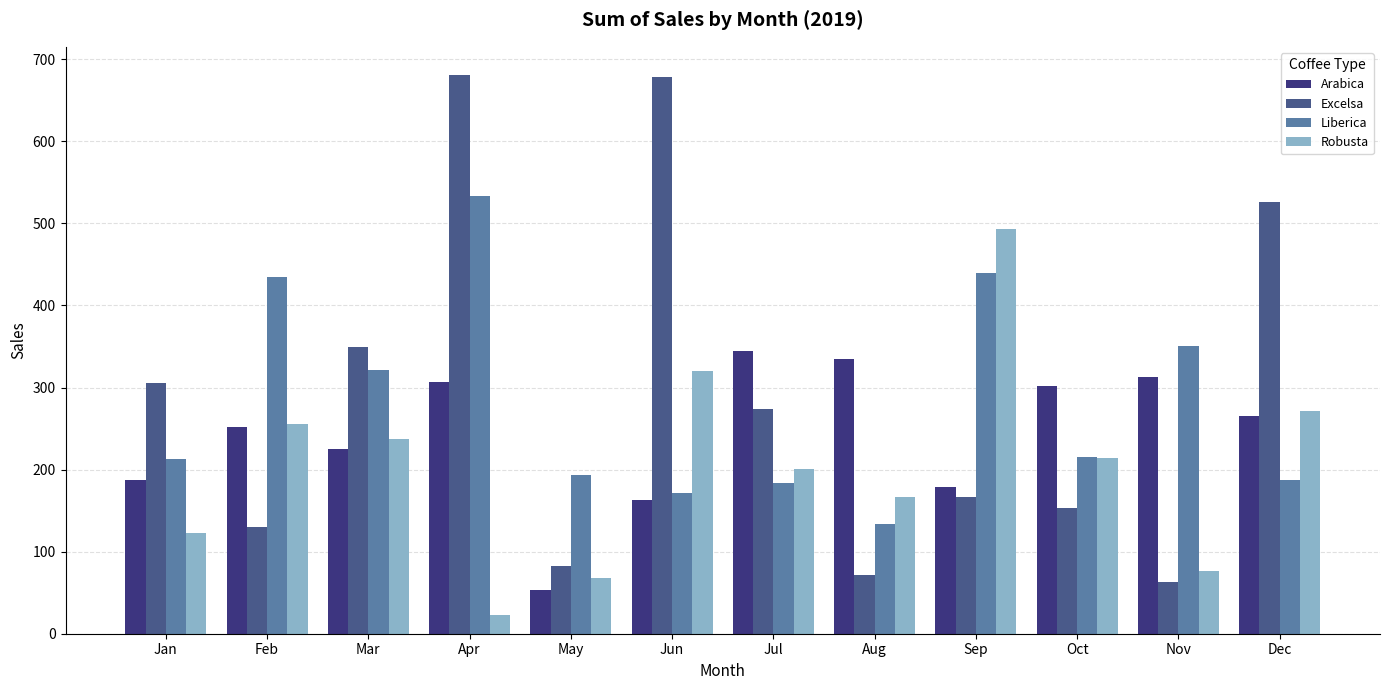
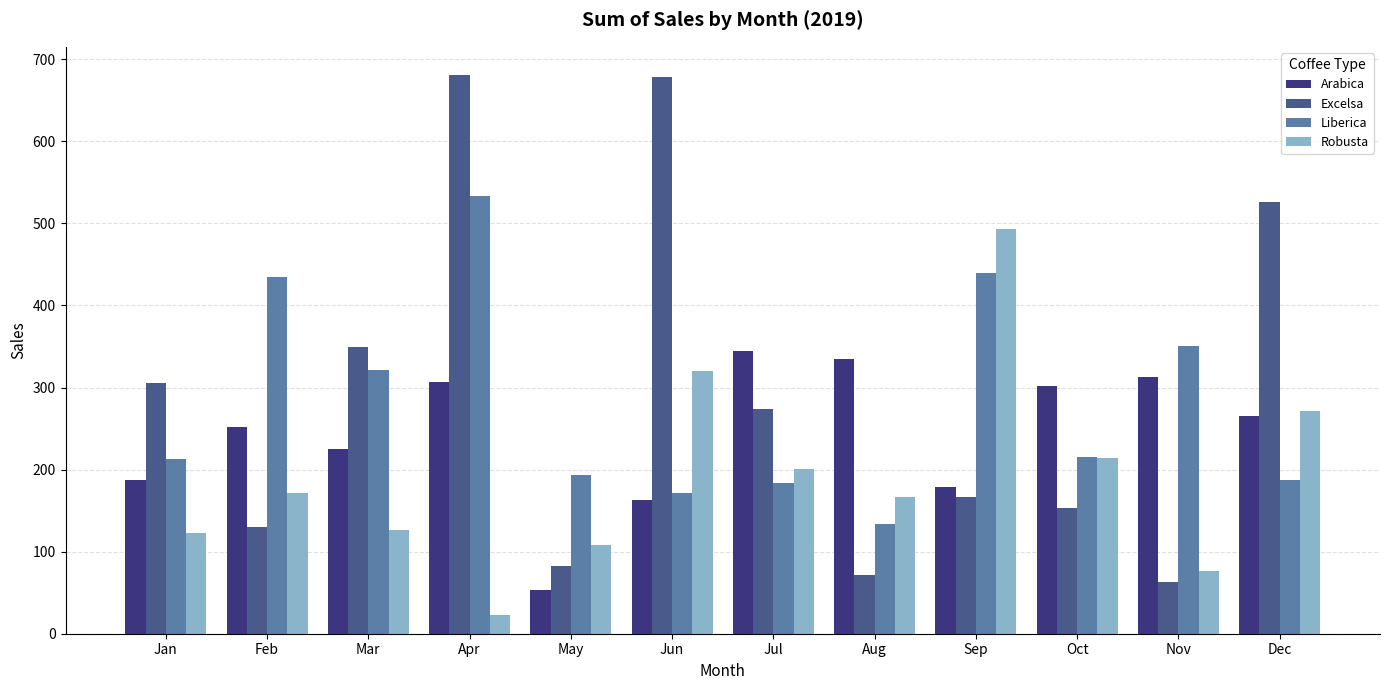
Robusta, Feb: 260 -> 170
Robusta, Mar: 240 -> 130
Robusta, May: 70 -> 110
